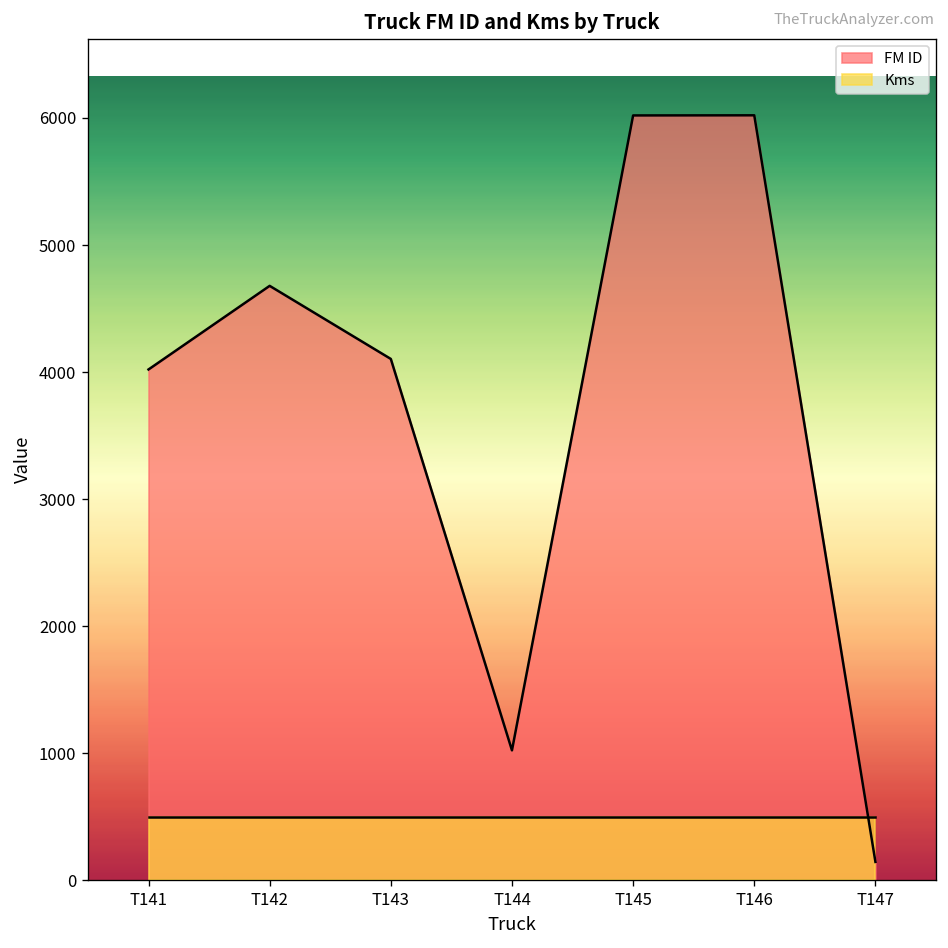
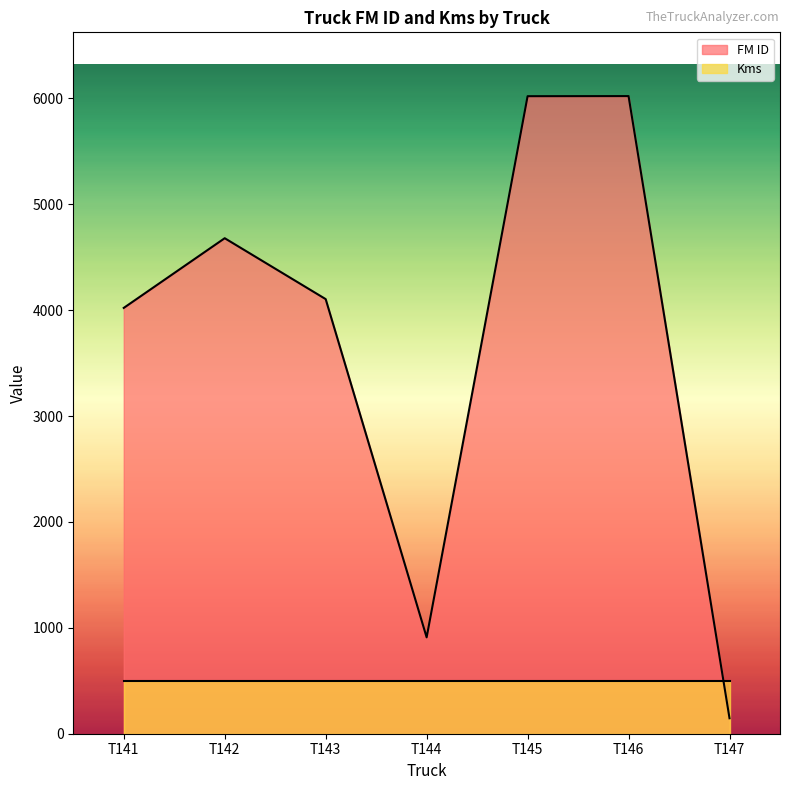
FM ID, T144: 1020 -> 910
